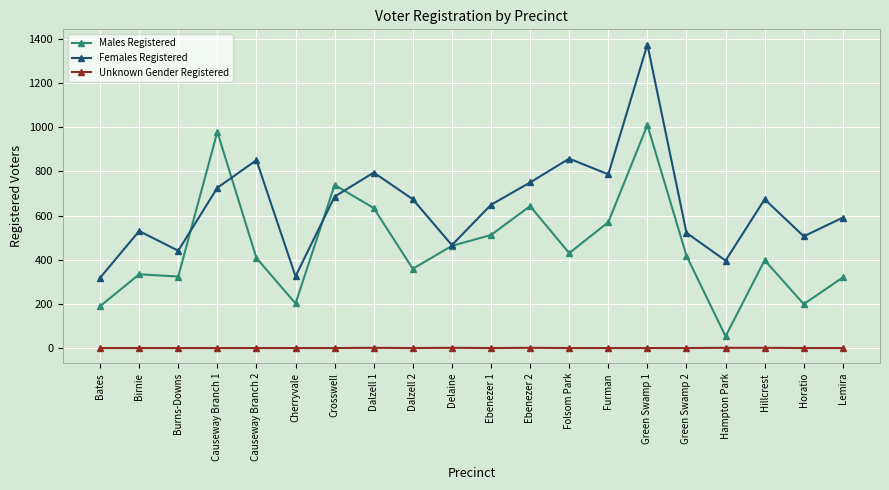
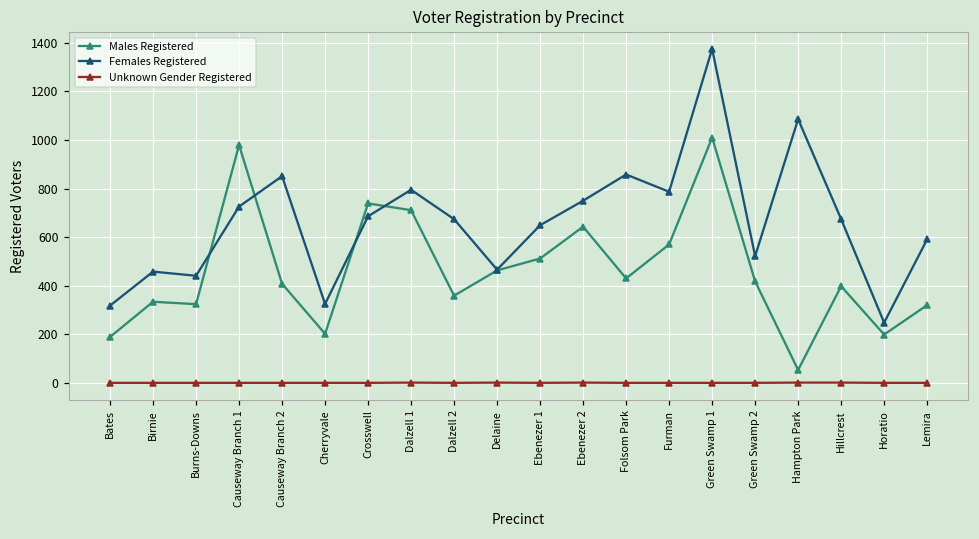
Females Registered, Birnie: 530 -> 460
Males Registered, Dalzell 1: 630 -> 710
Females Registered, Hampton Park: 400 -> 1090
Females Registered, Horatio: 510 -> 250
